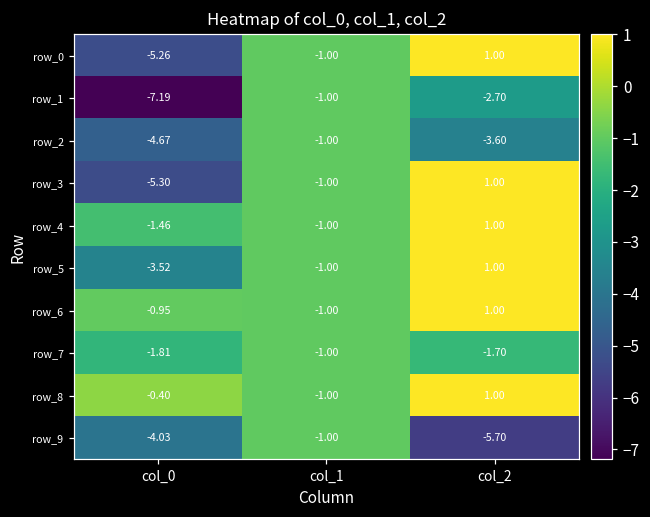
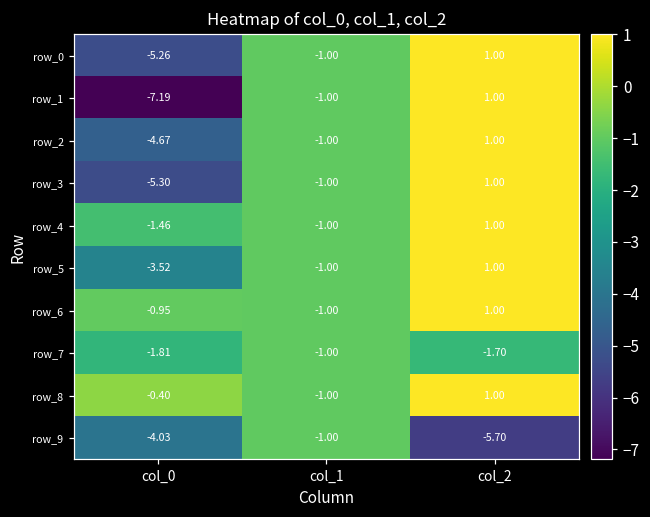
row_1, col_2: -2.70 -> 1.00
row_2, col_2: -3.60 -> 1.00
